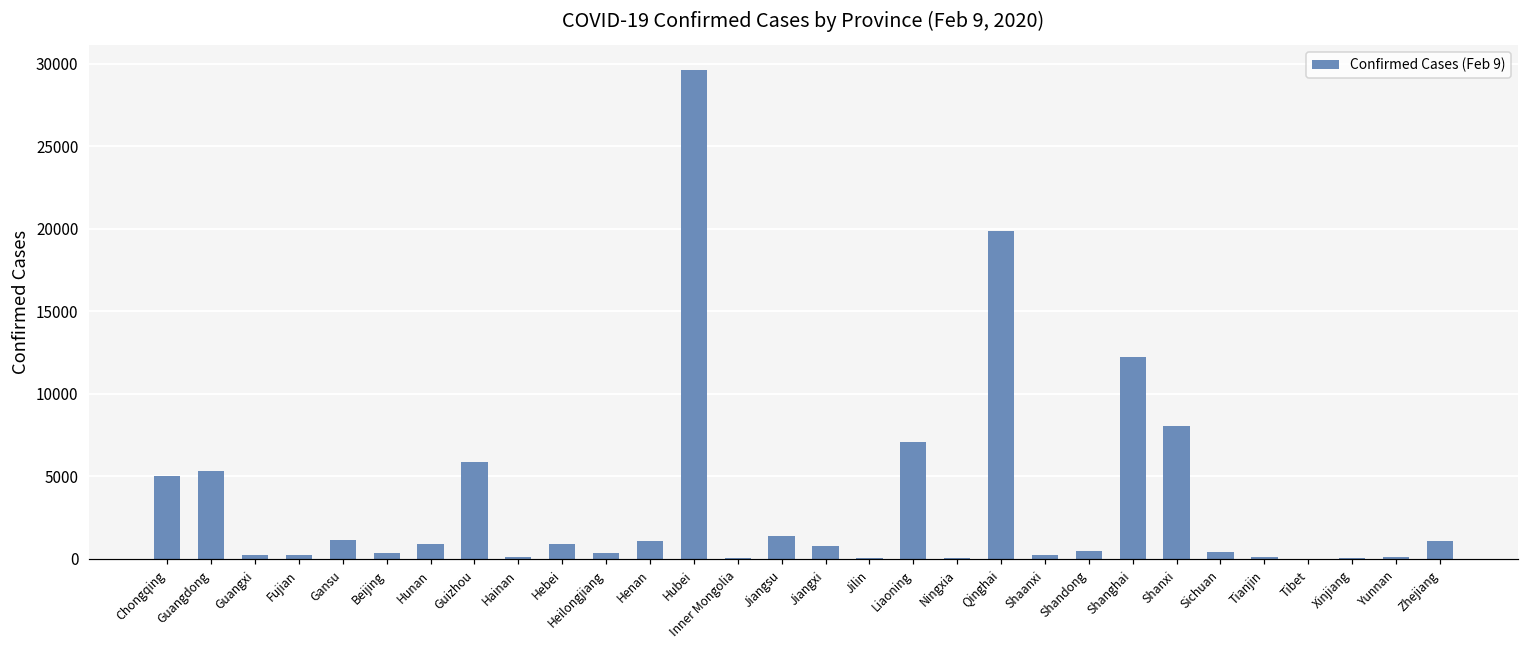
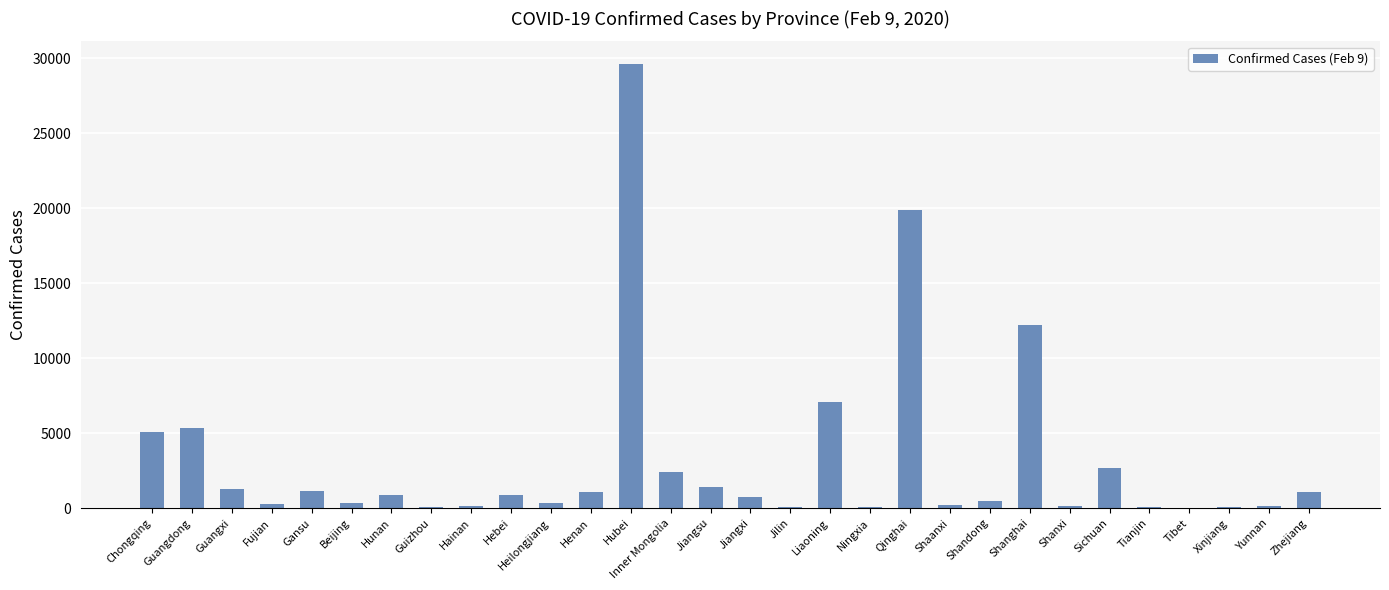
Guangxi: 200 -> 1300
Guizhou: 5900 -> 100
Inner Mongolia: 100 -> 2400
Shanxi: 8100 -> 100
Sichuan: 400 -> 2700
